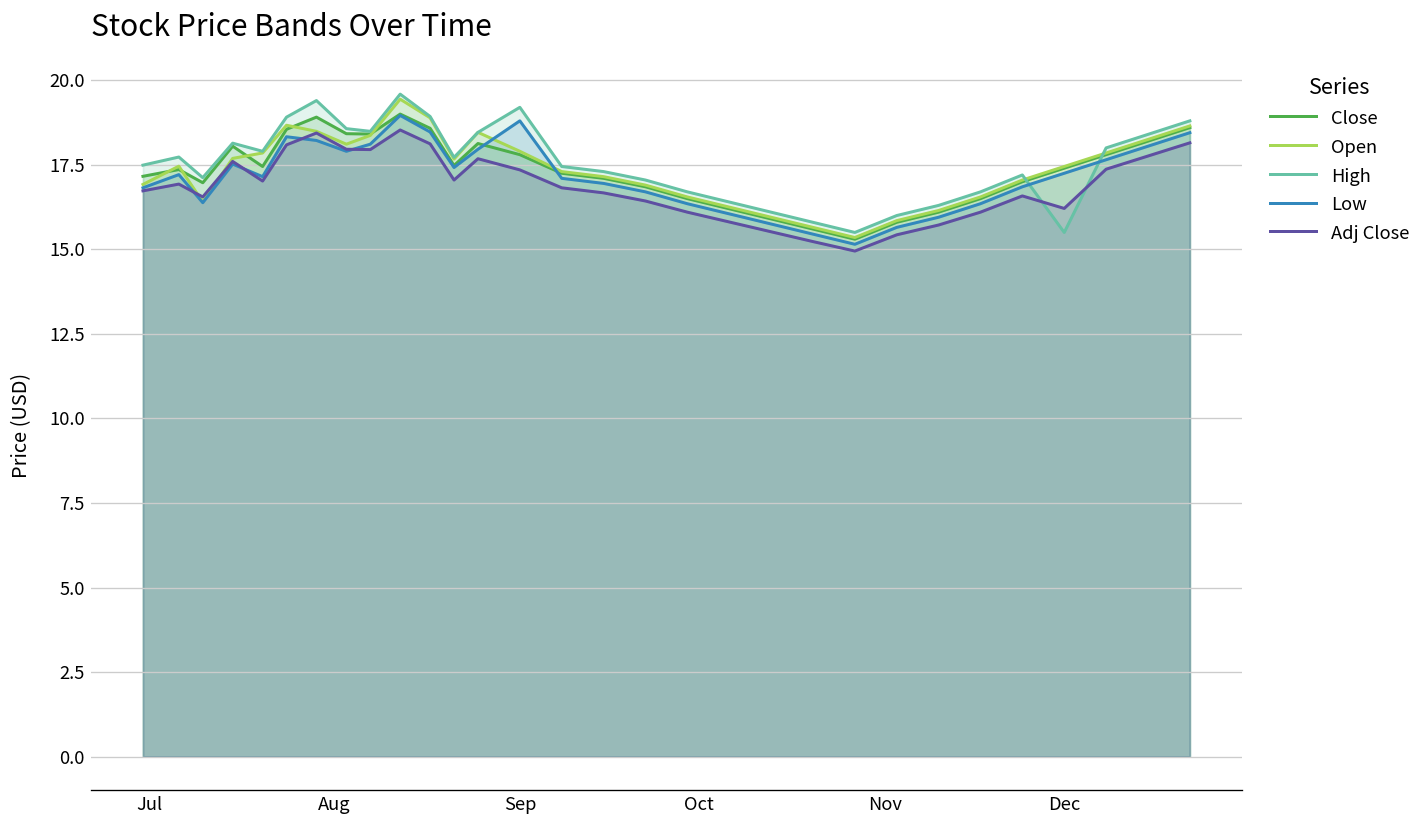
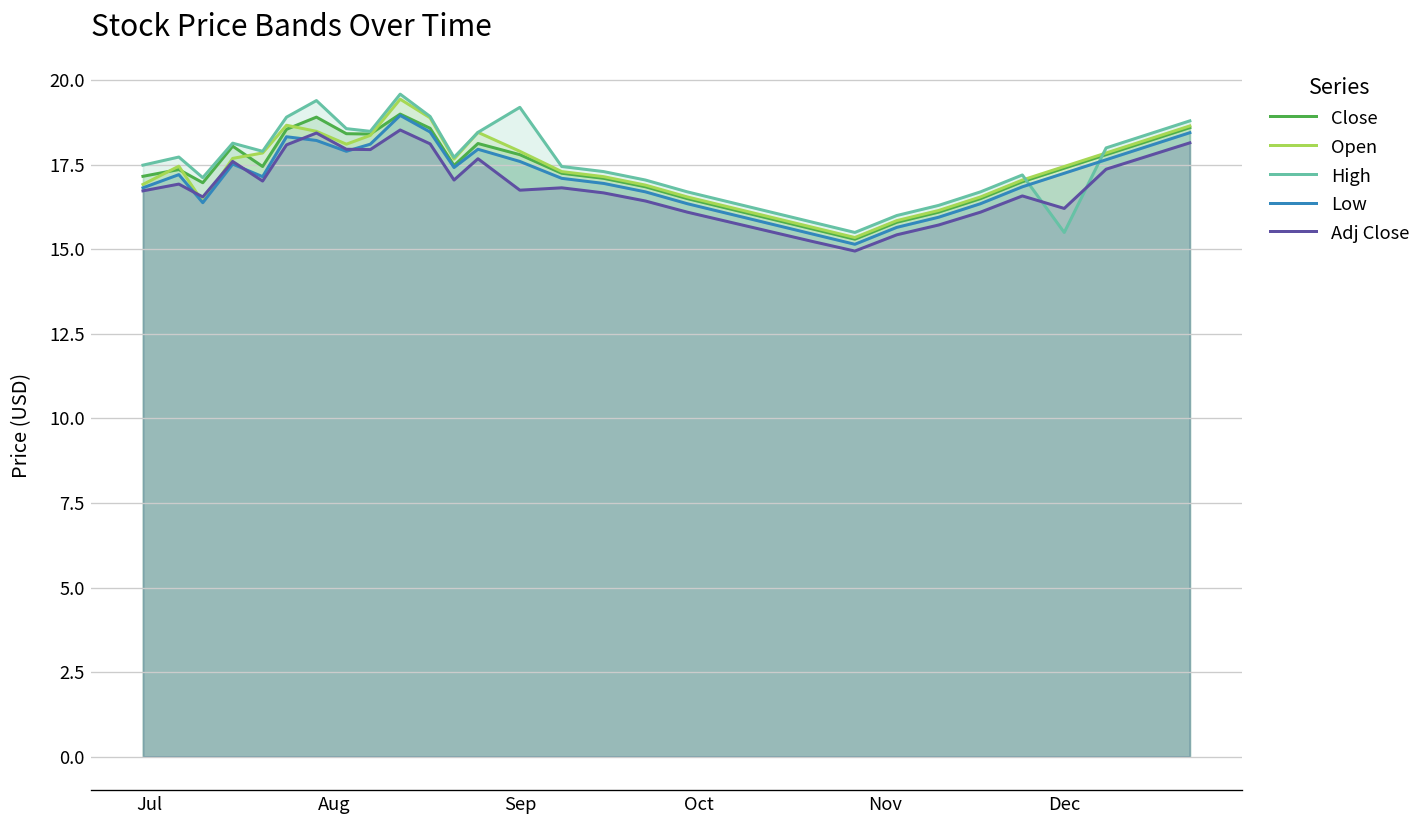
Low, Sep: 18.8 -> 17.6
Adj Close, Sep: 17.4 -> 16.8
